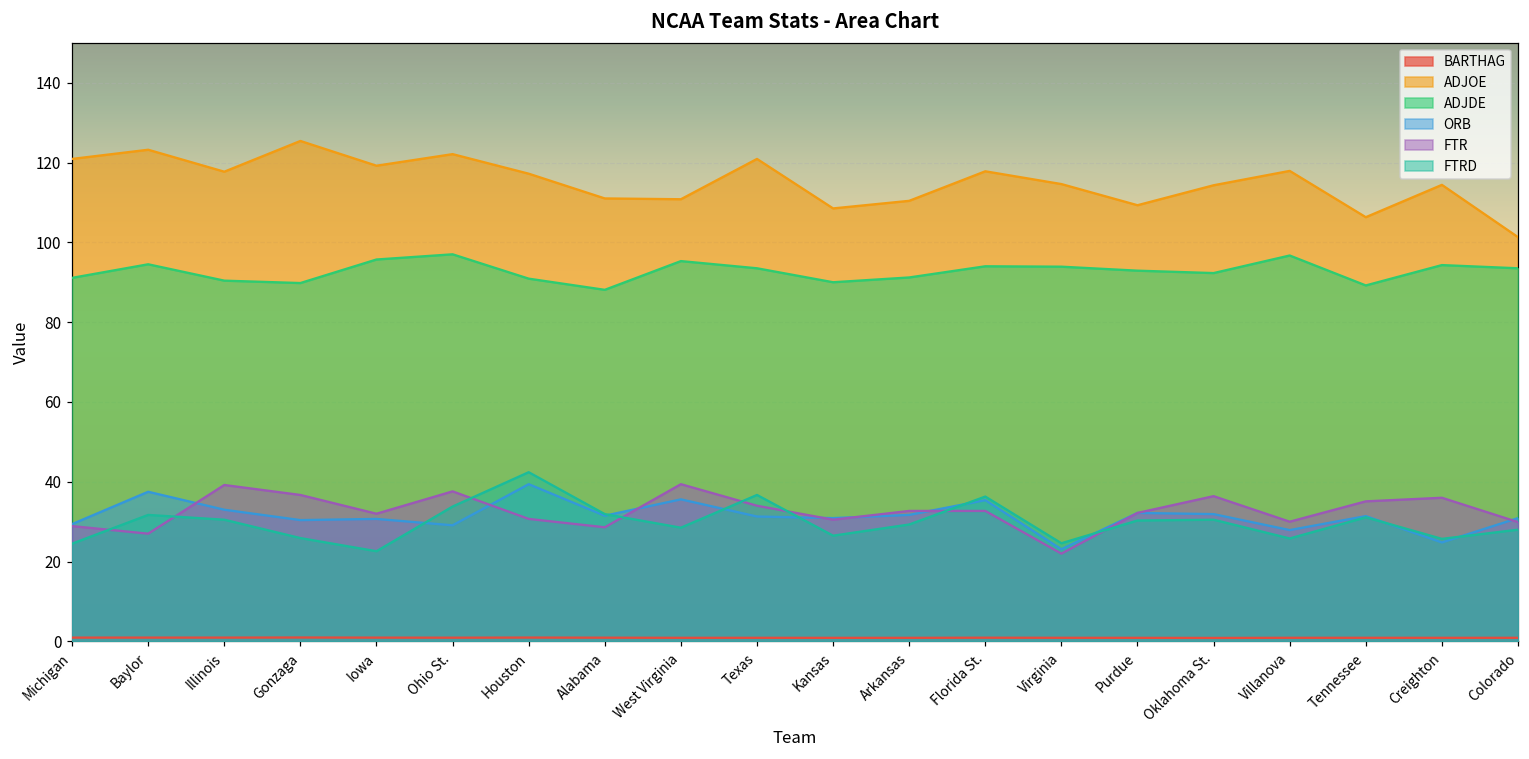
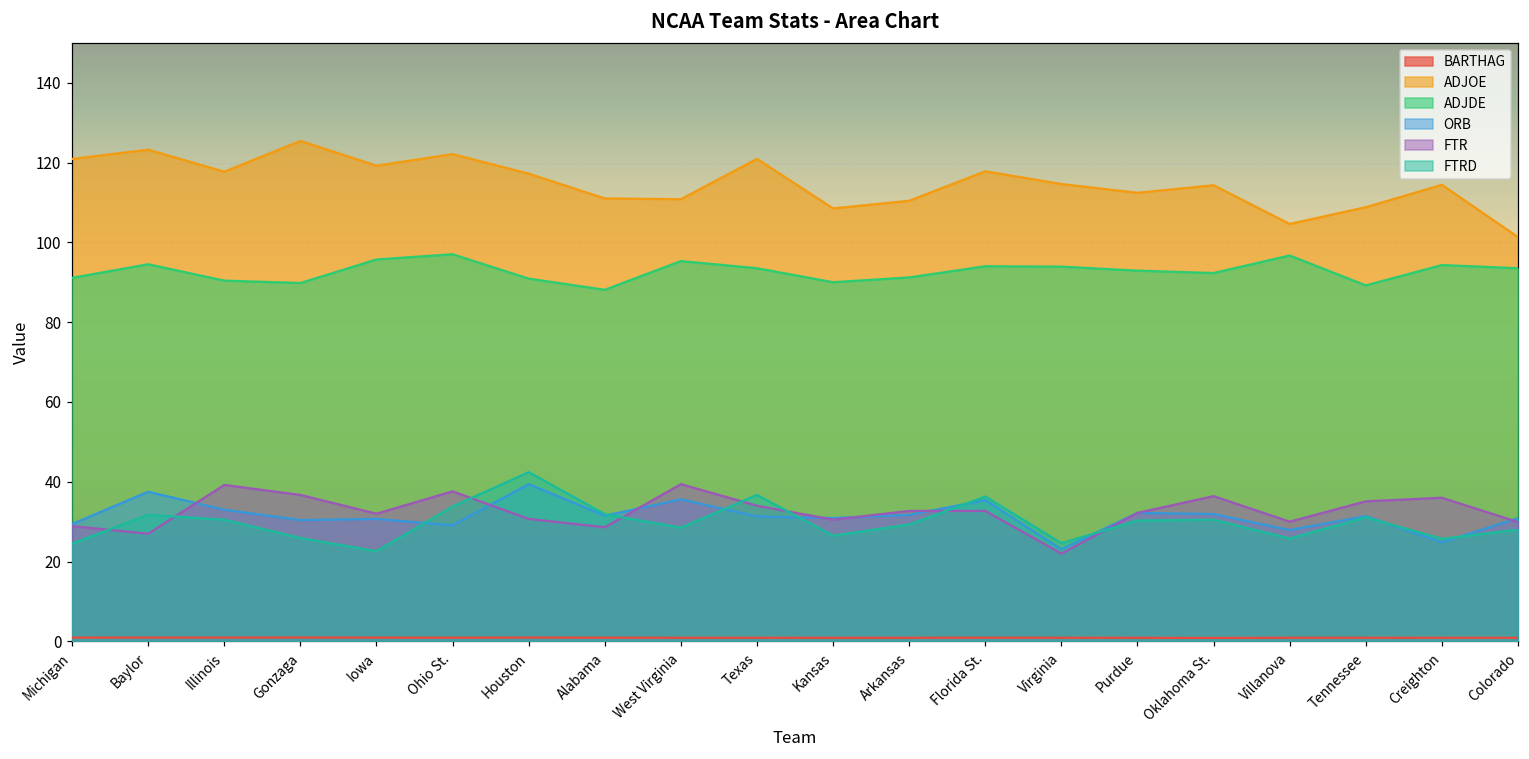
ADJOE, Purdue: 109 -> 112
ADJOE, Villanova: 118 -> 105
ADJOE, Tennessee: 106 -> 109
